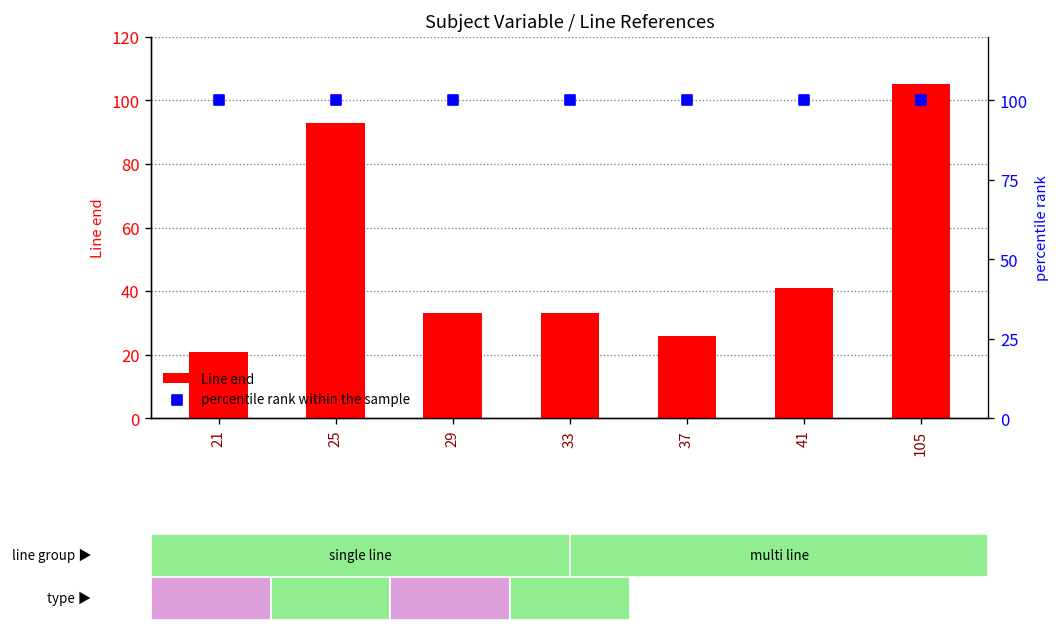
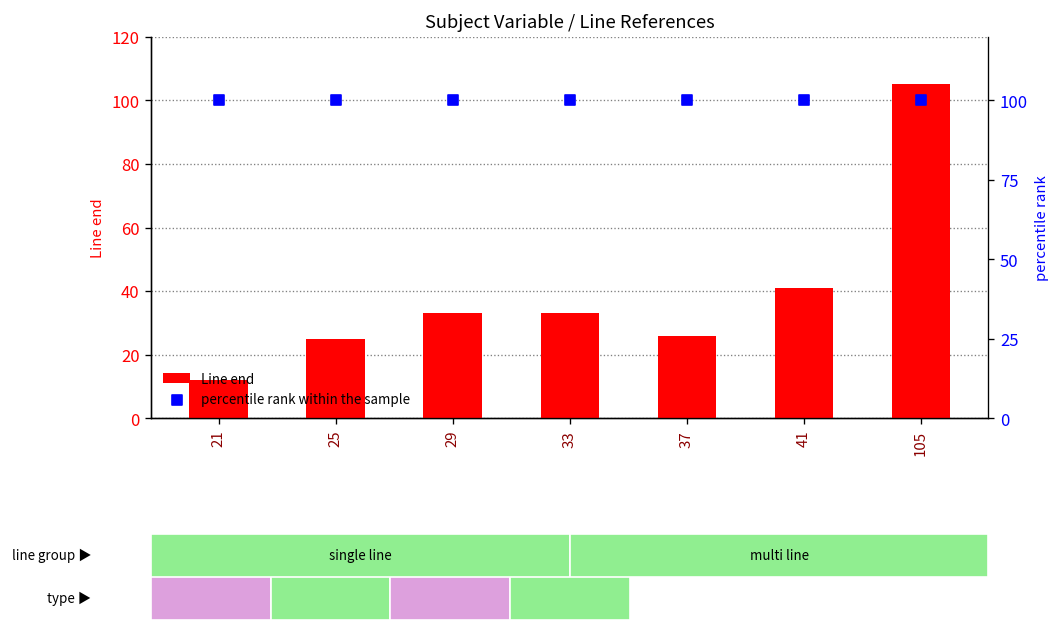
Line end, 21: 21 -> 12
Line end, 25: 93 -> 25
